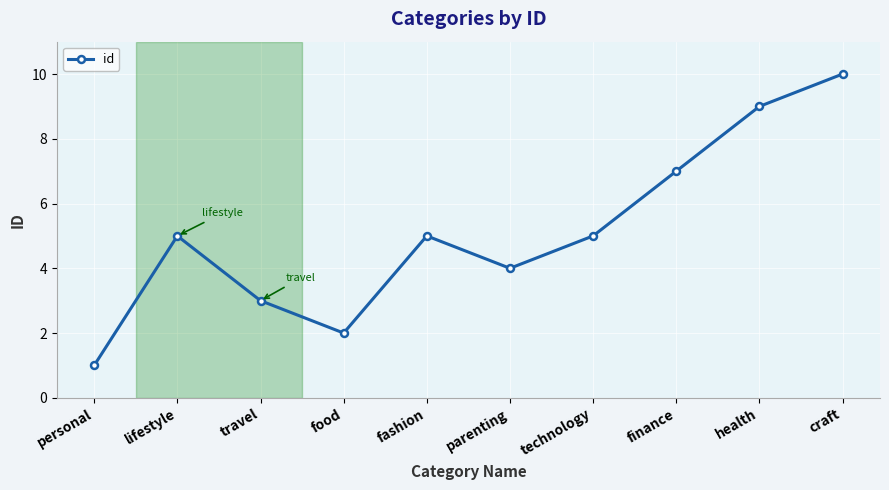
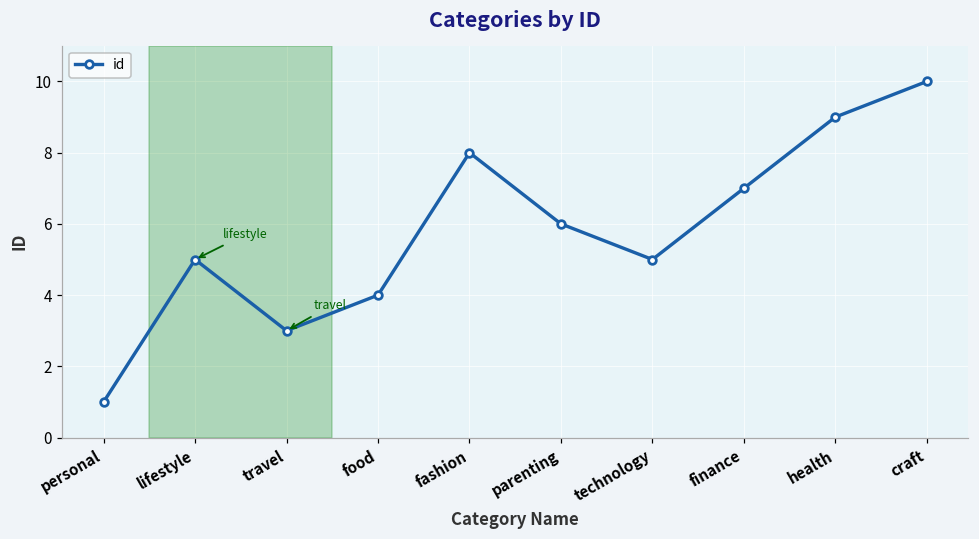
food: 2 -> 4
fashion: 5 -> 8
parenting: 4 -> 6
